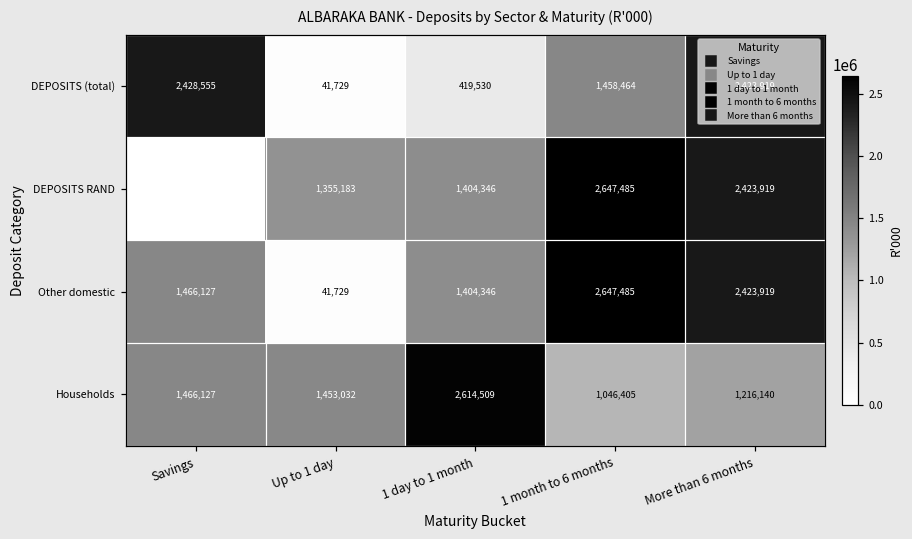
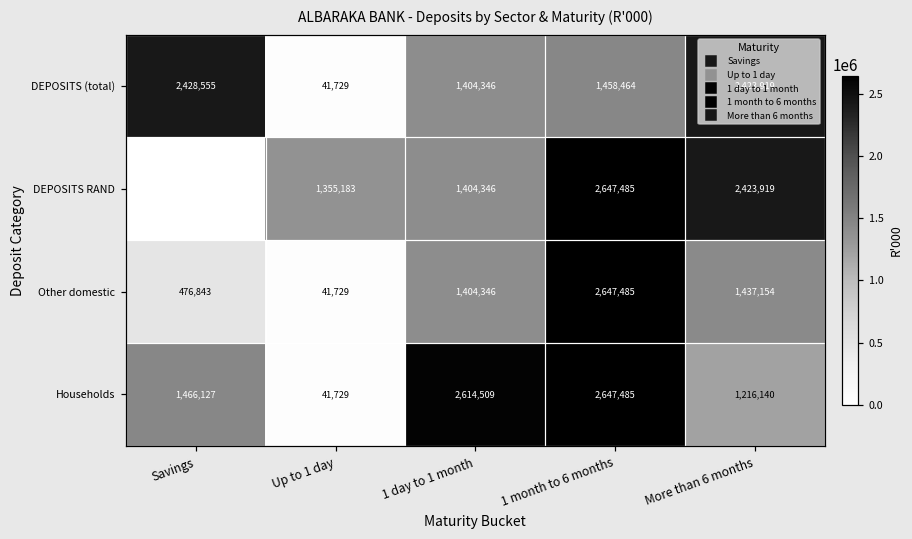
DEPOSITS (total), 1 day to 1 month: 419,530 -> 1,404,346
Other domestic, Savings: 1,466,127 -> 476,843
Other domestic, More than 6 months: 2,423,919 -> 1,437,154
Households, Up to 1 day: 1,453,032 -> 41,729
Households, 1 month to 6 months: 1,046,405 -> 2,647,485
